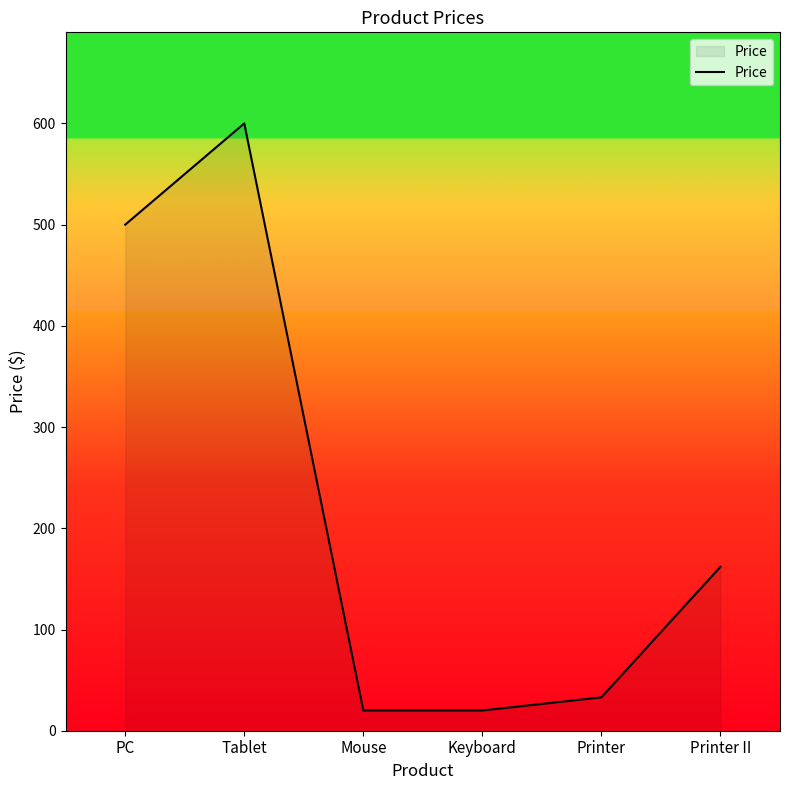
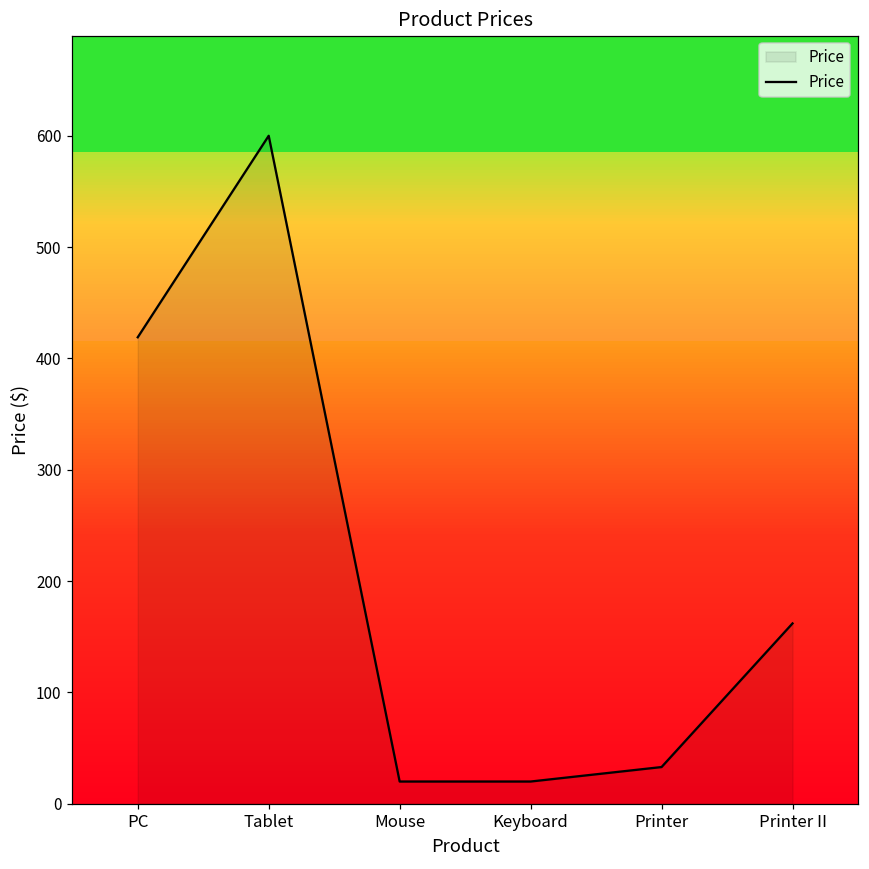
PC: 500 -> 419
